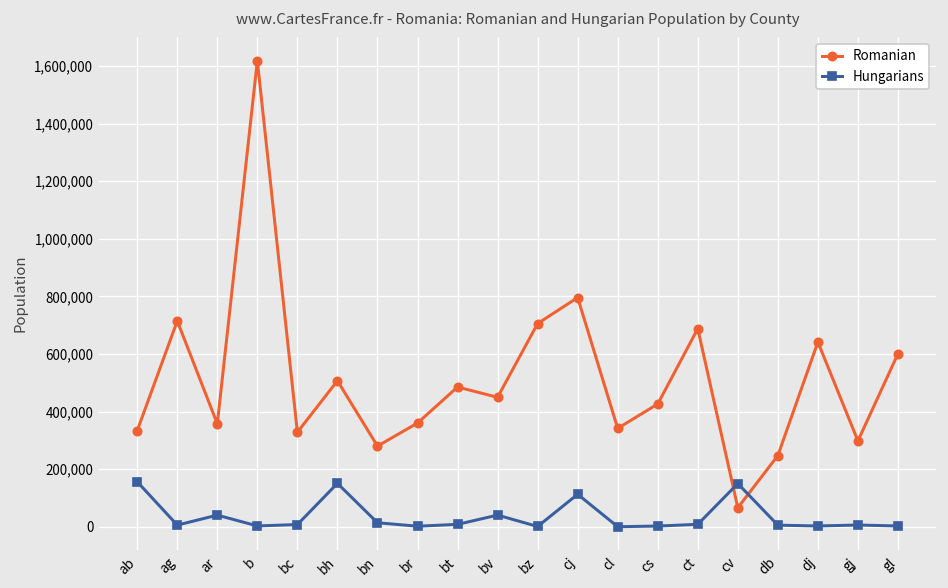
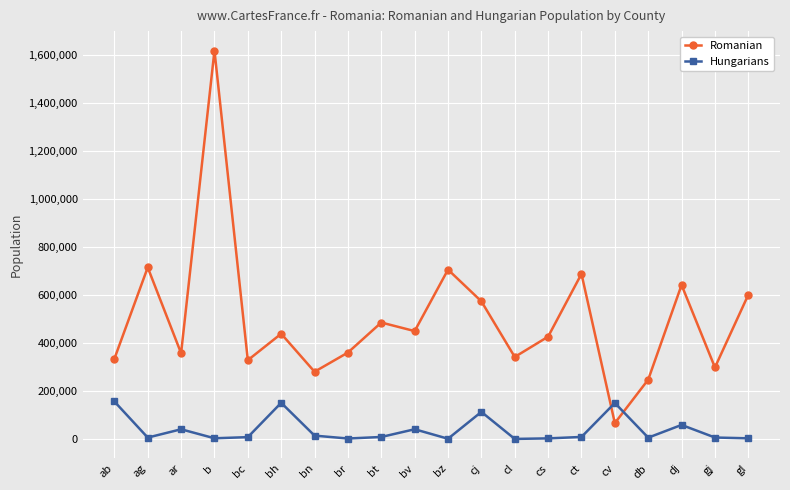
Romanian, bh: 510,000 -> 440,000
Romanian, cj: 800,000 -> 570,000
Hungarians, dj: 0 -> 60,000
